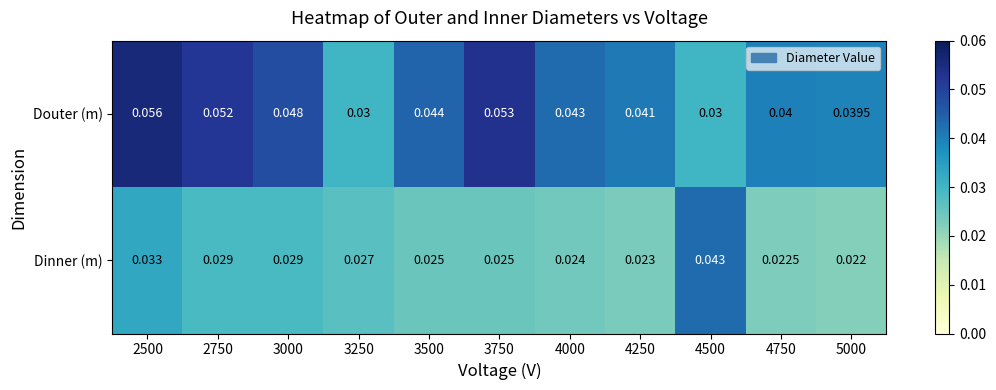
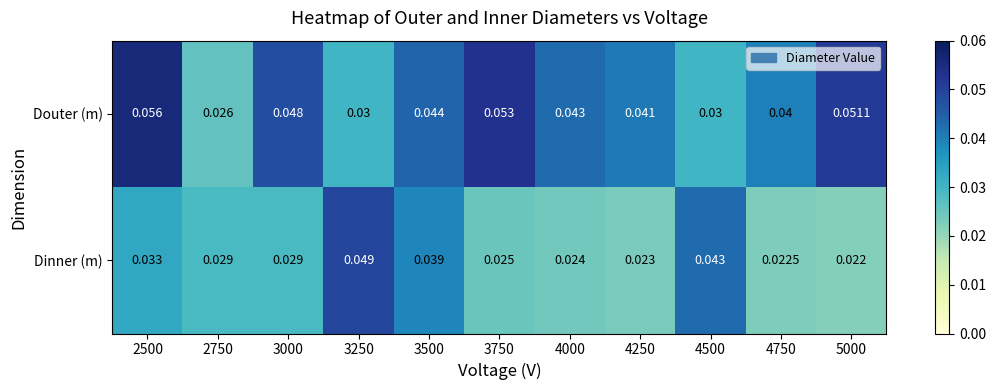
Douter (m), 2750: 0.052 -> 0.026
Douter (m), 5000: 0.0395 -> 0.0511
Dinner (m), 3250: 0.027 -> 0.049
Dinner (m), 3500: 0.025 -> 0.039
